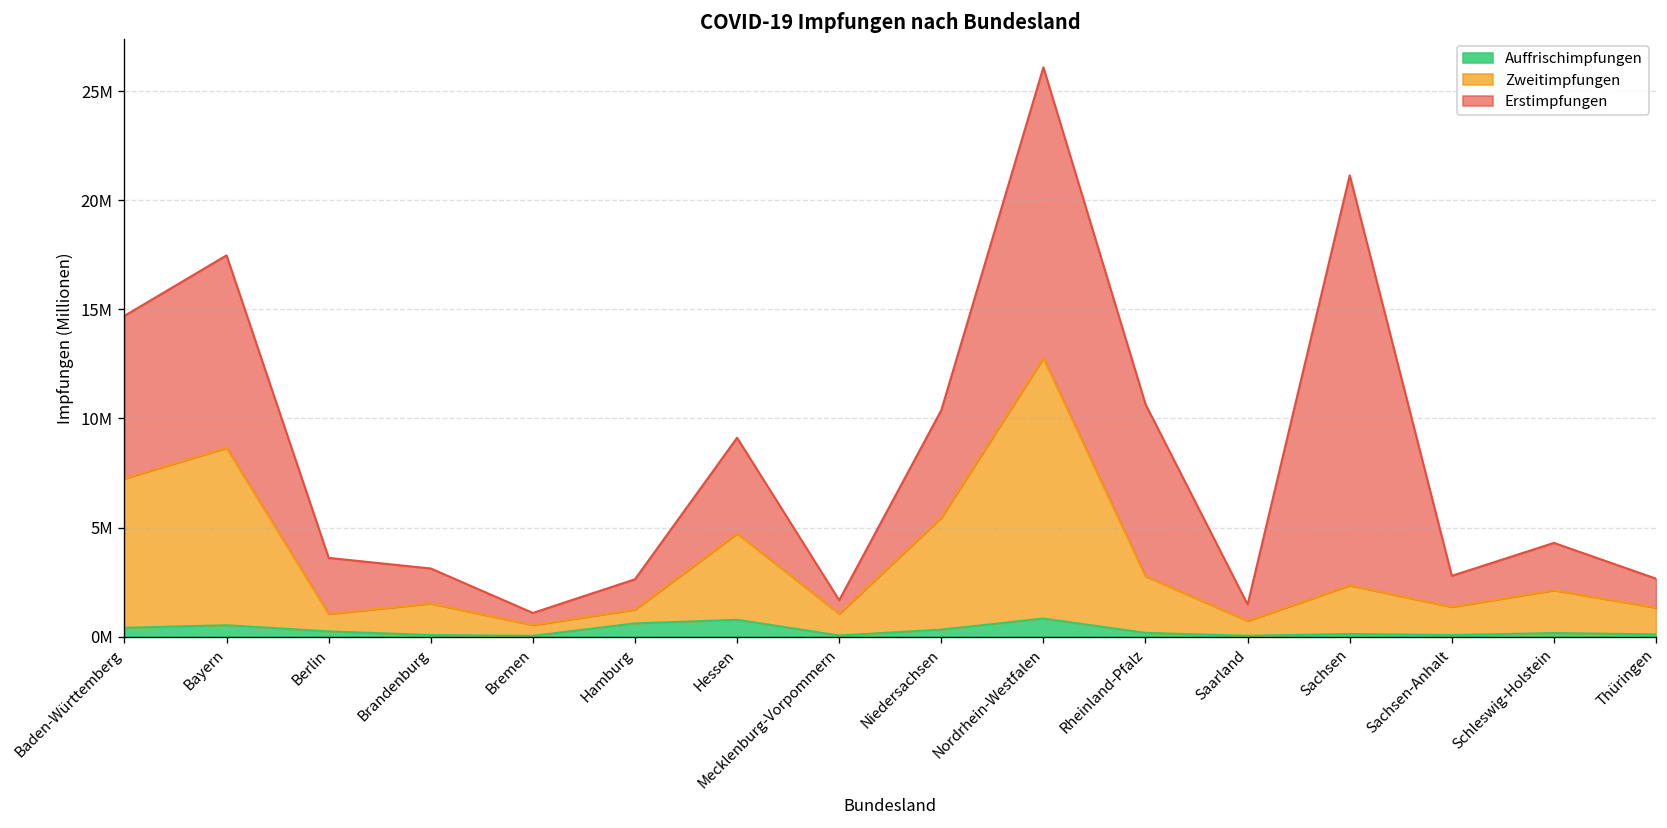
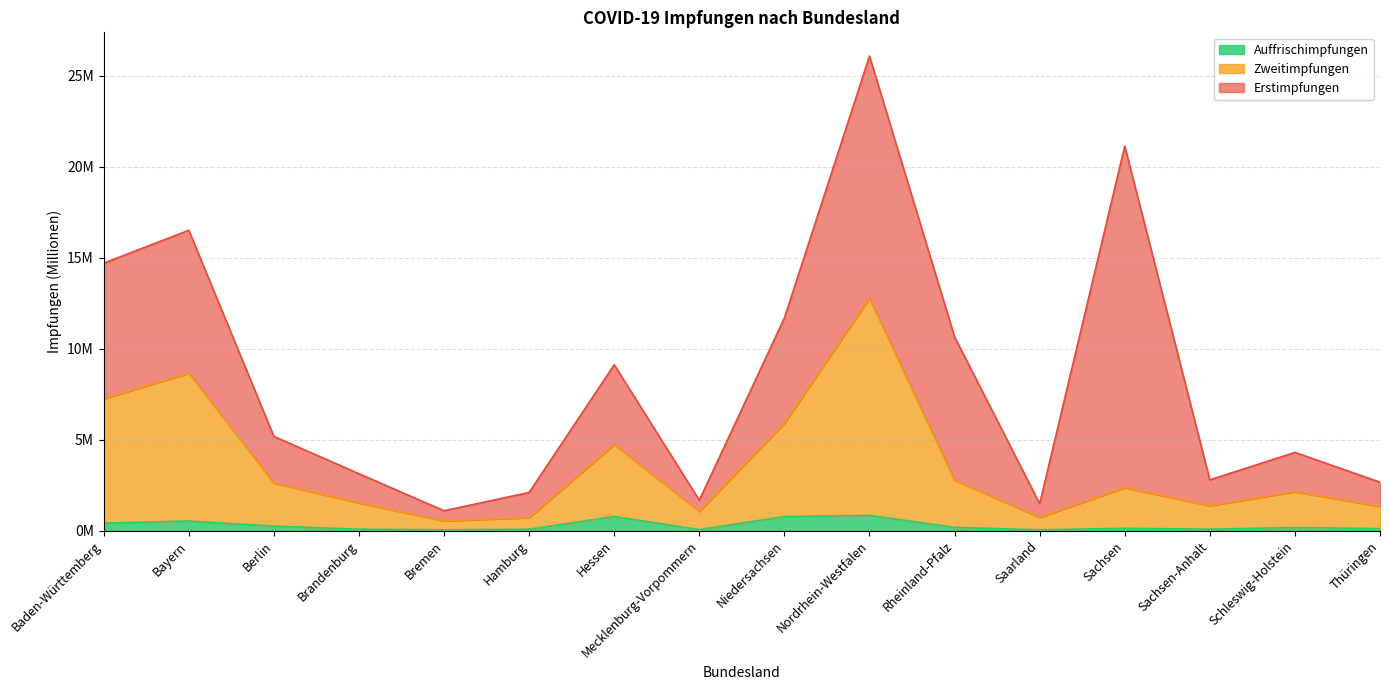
Erstimpfungen, Bayern: 8800000 -> 7900000
Zweitimpfungen, Berlin: 800000 -> 2400000
Auffrischimpfungen, Hamburg: 600000 -> 100000
Auffrischimpfungen, Niedersachsen: 300000 -> 800000
Erstimpfungen, Niedersachsen: 4900000 -> 5800000
